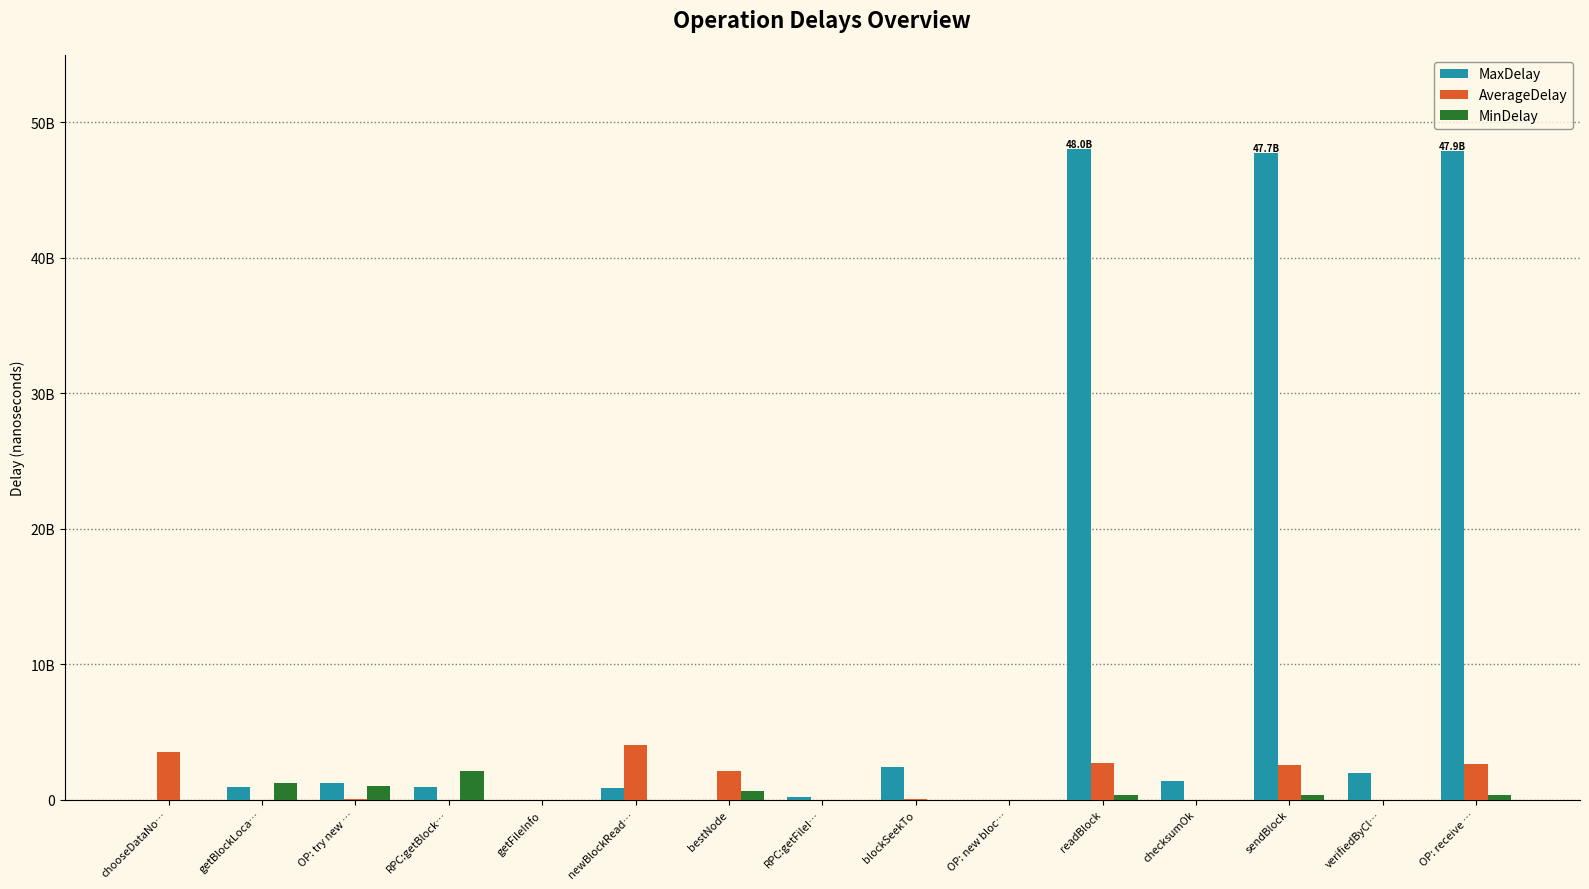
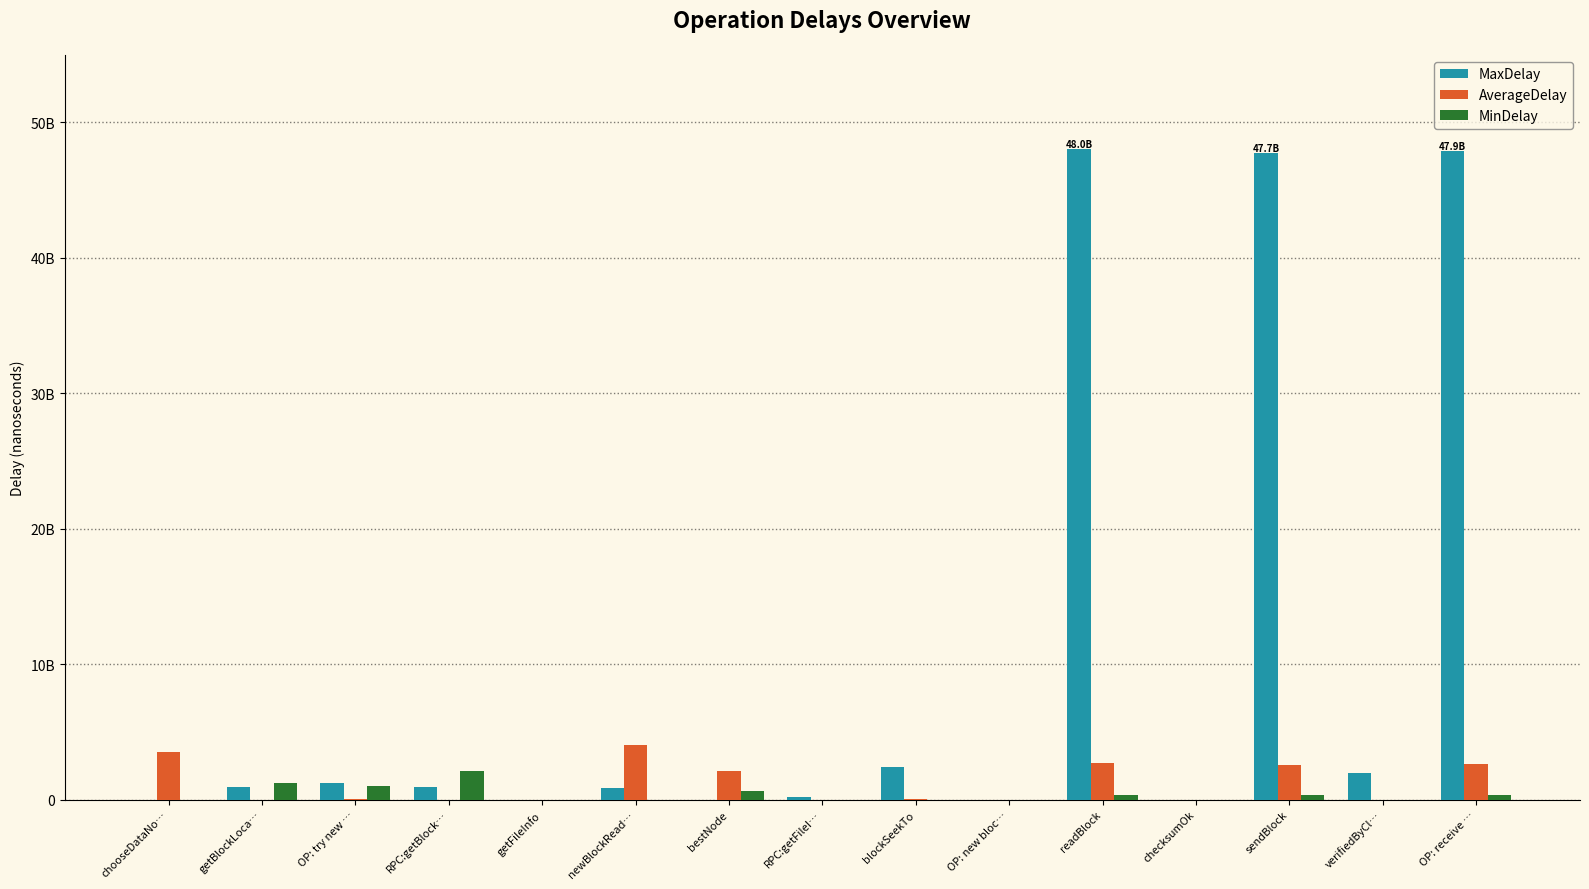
MaxDelay, checksumOk: 1400000000 -> 0
